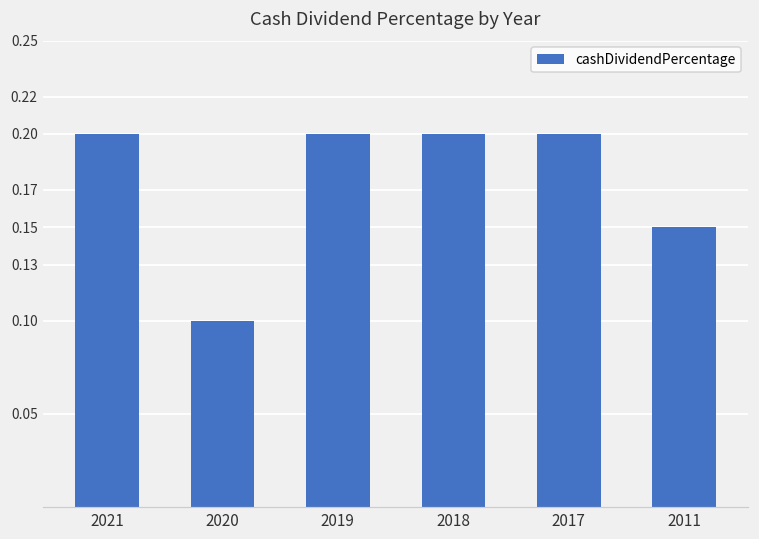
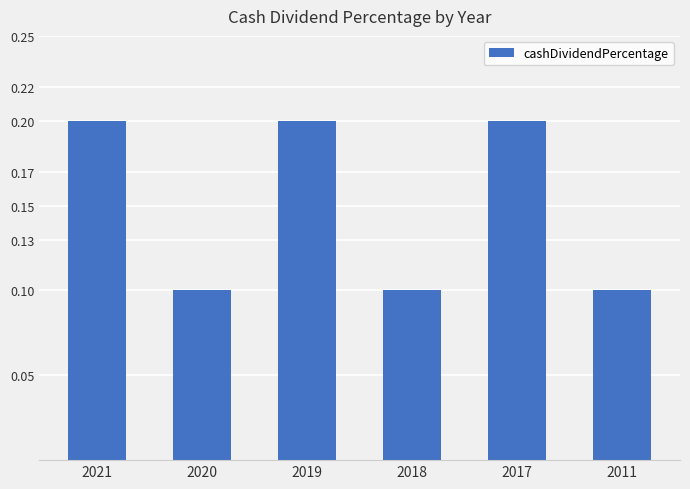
2018: 0.2 -> 0.1
2011: 0.15 -> 0.10
